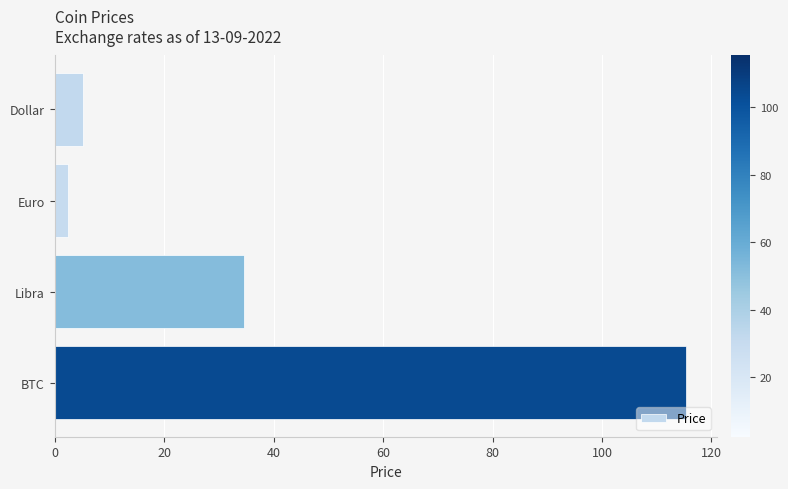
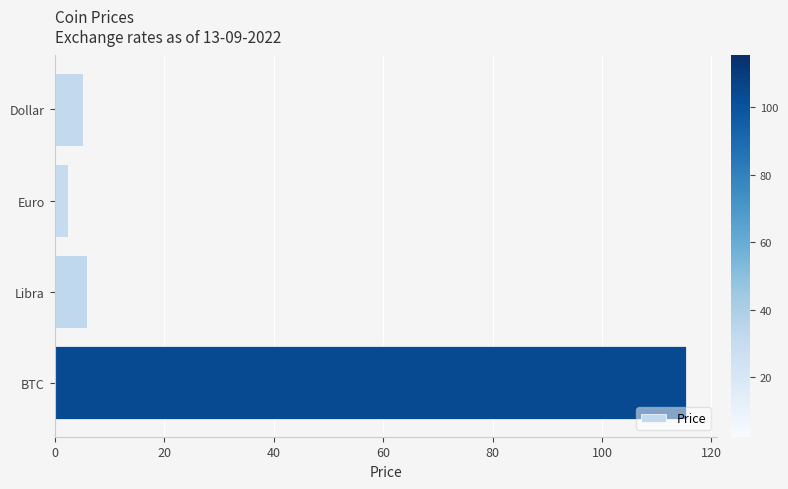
Libra: 35 -> 6
